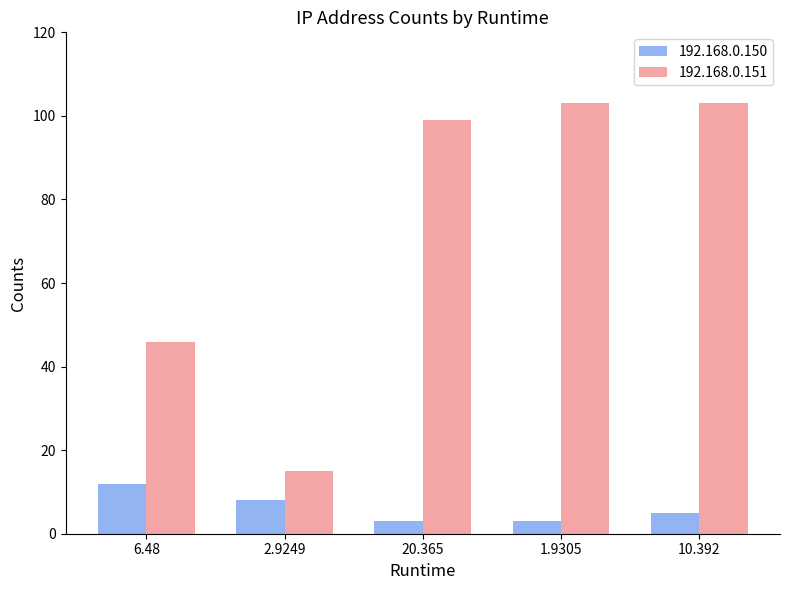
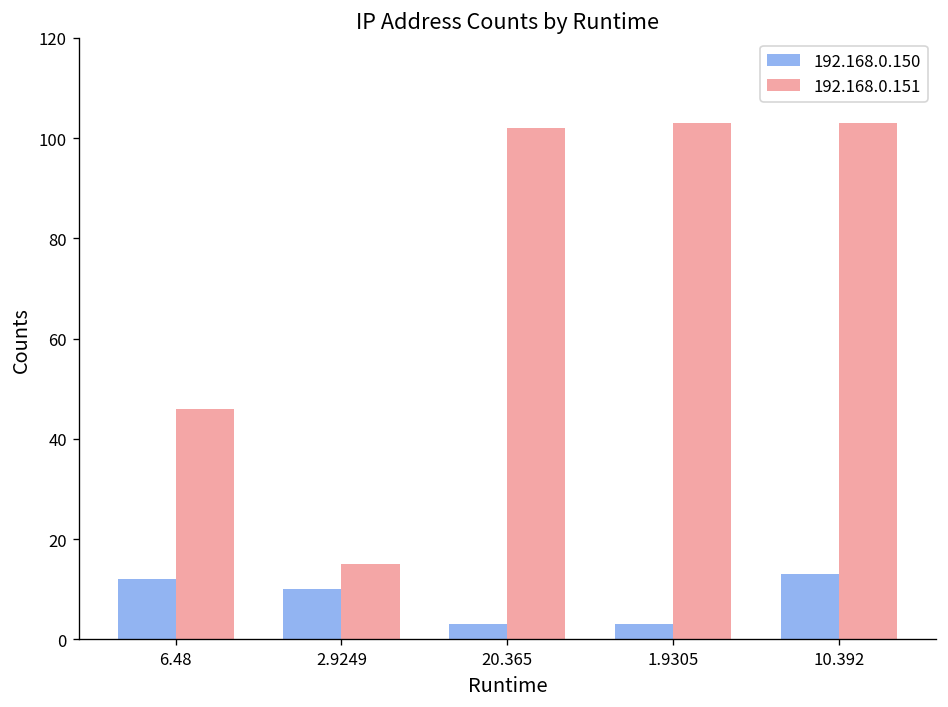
192.168.0.150, 2.9249: 8 -> 10
192.168.0.151, 20.365: 99 -> 102
192.168.0.150, 10.392: 5 -> 13
